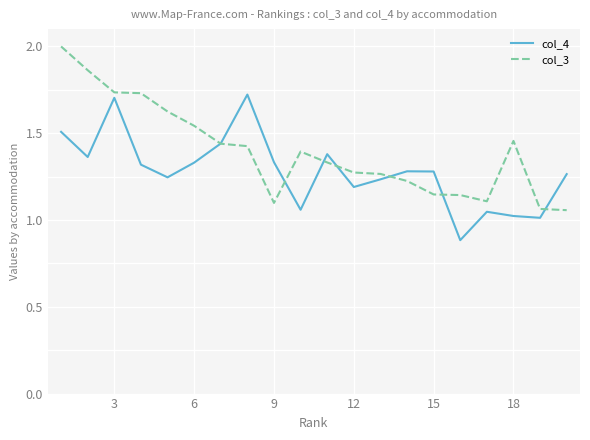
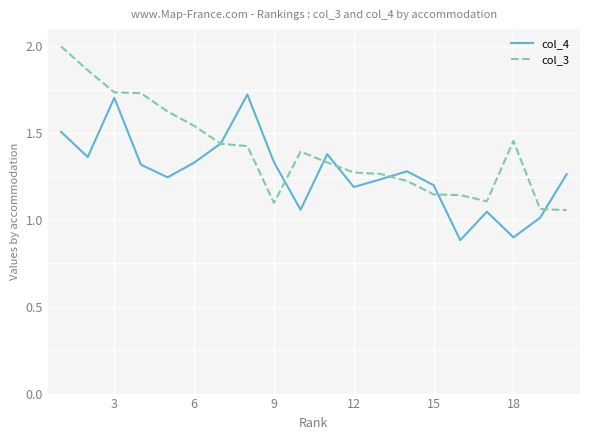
col_4, 15: 1.28 -> 1.20
col_4, 18: 1.02 -> 0.90
